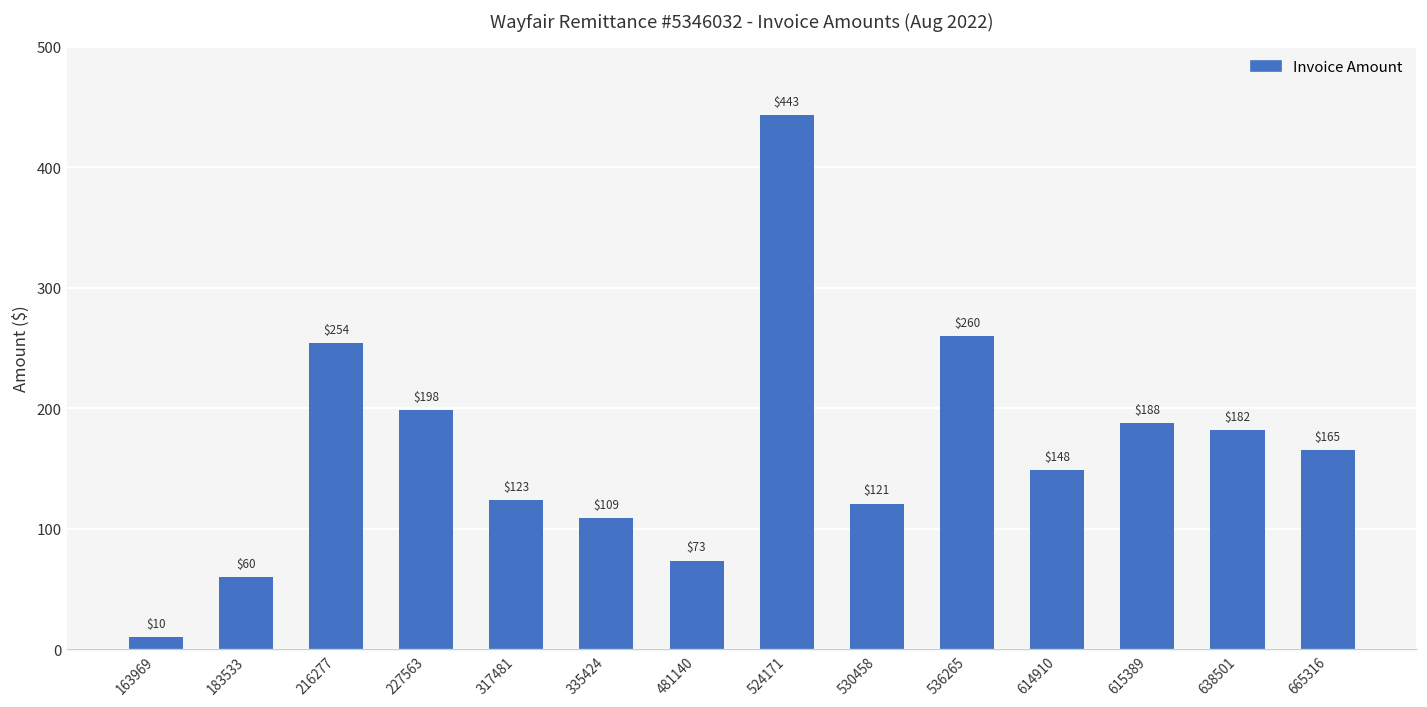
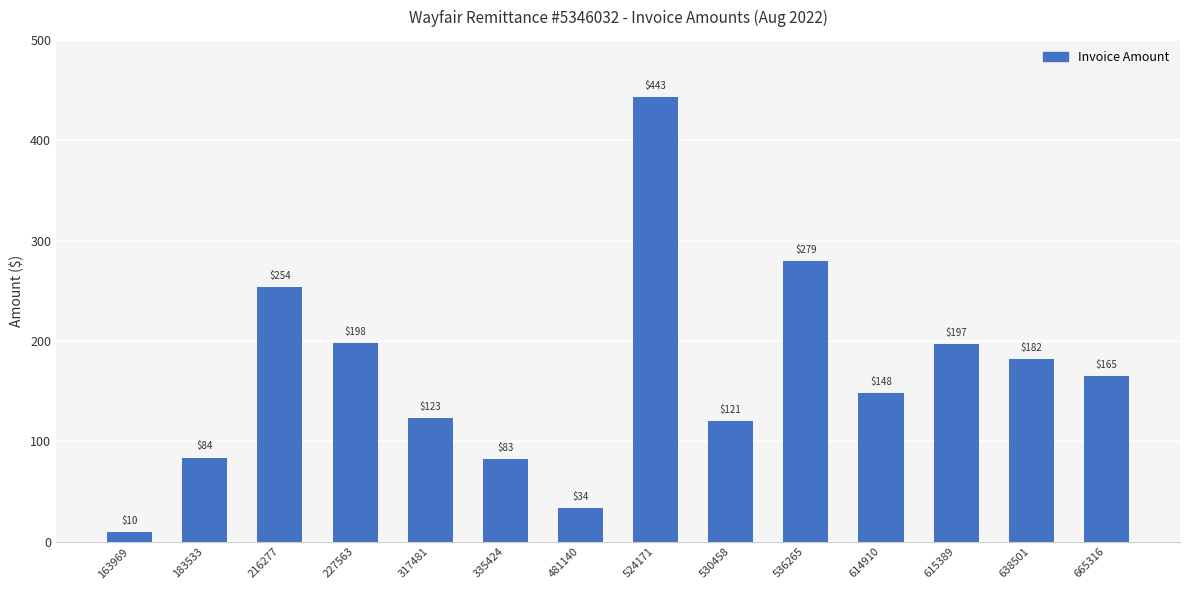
183533: $60 -> $84
335424: $109 -> $83
481140: $73 -> $34
536265: $260 -> $279
615389: $188 -> $197
